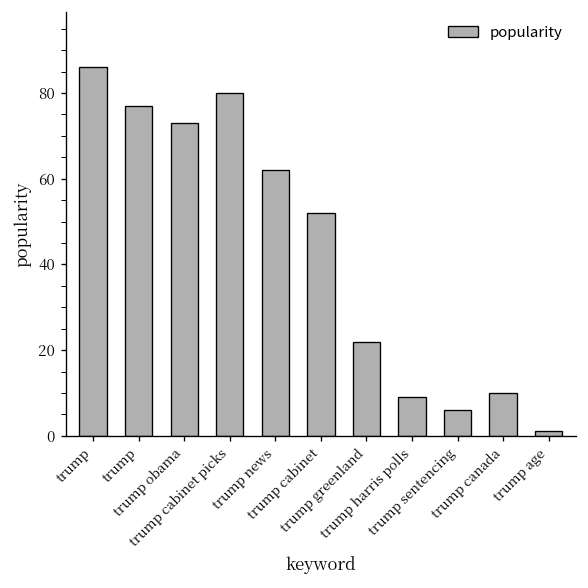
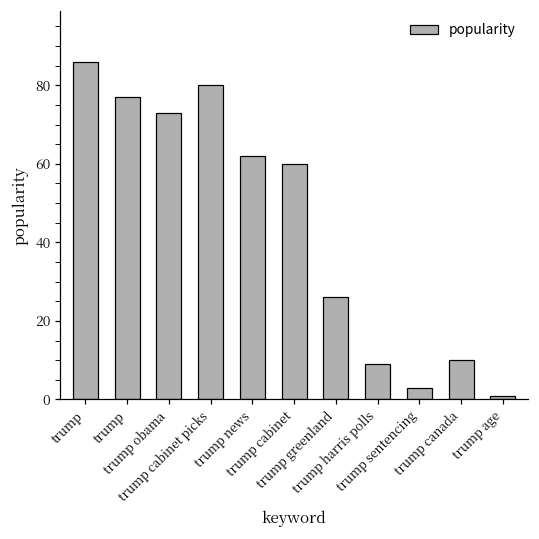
trump cabinet: 52 -> 60
trump greenland: 22 -> 26
trump sentencing: 6 -> 3
